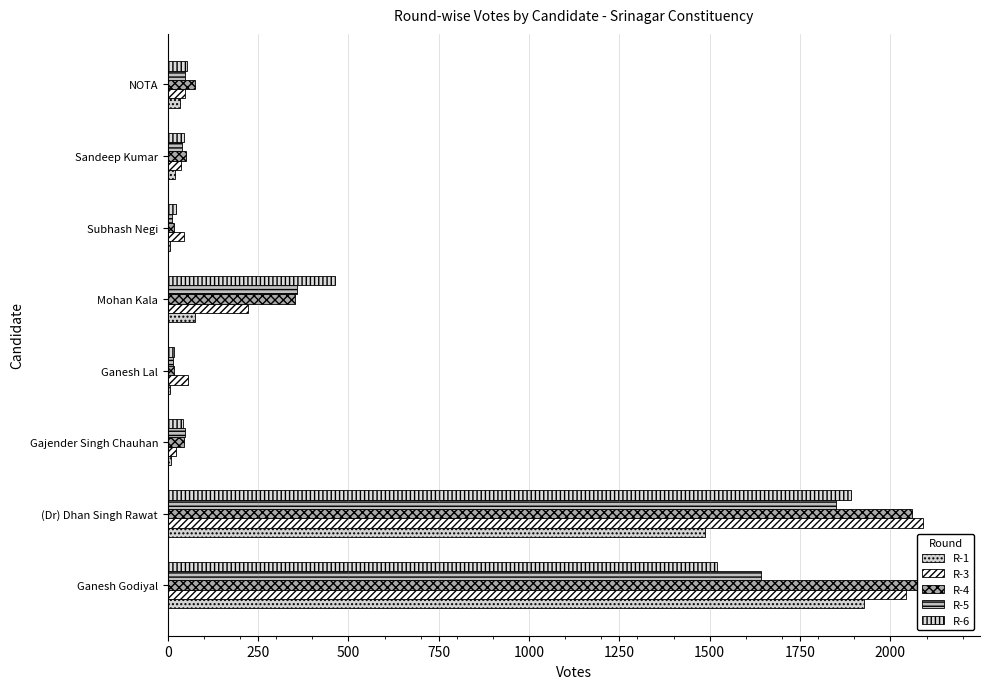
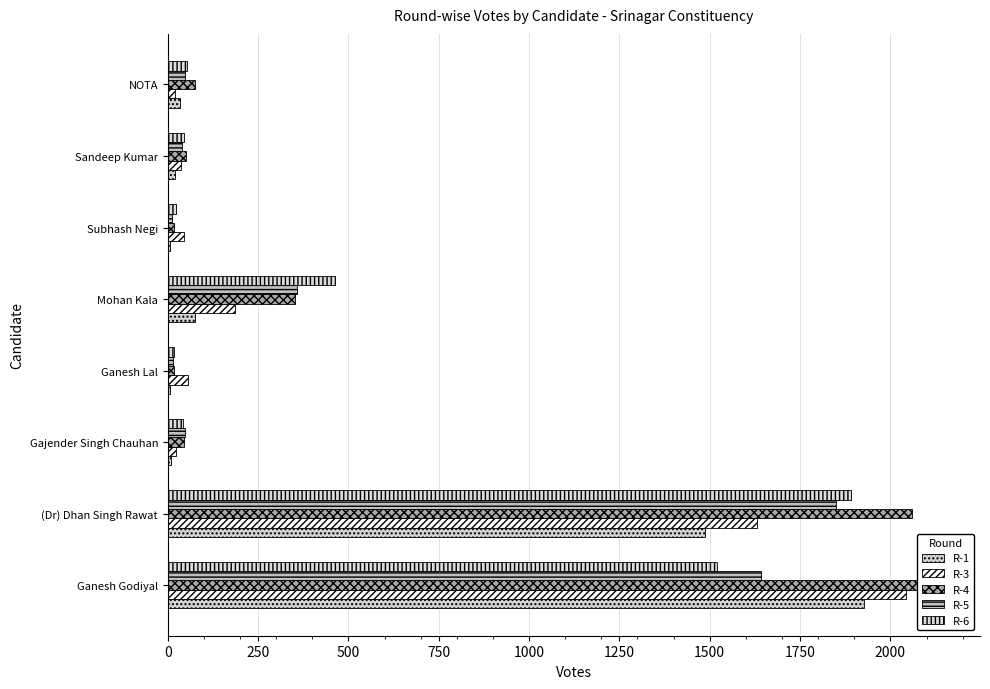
R-3, NOTA: 50 -> 20
R-3, Mohan Kala: 220 -> 190
R-3, (Dr) Dhan Singh Rawat: 2090 -> 1630
